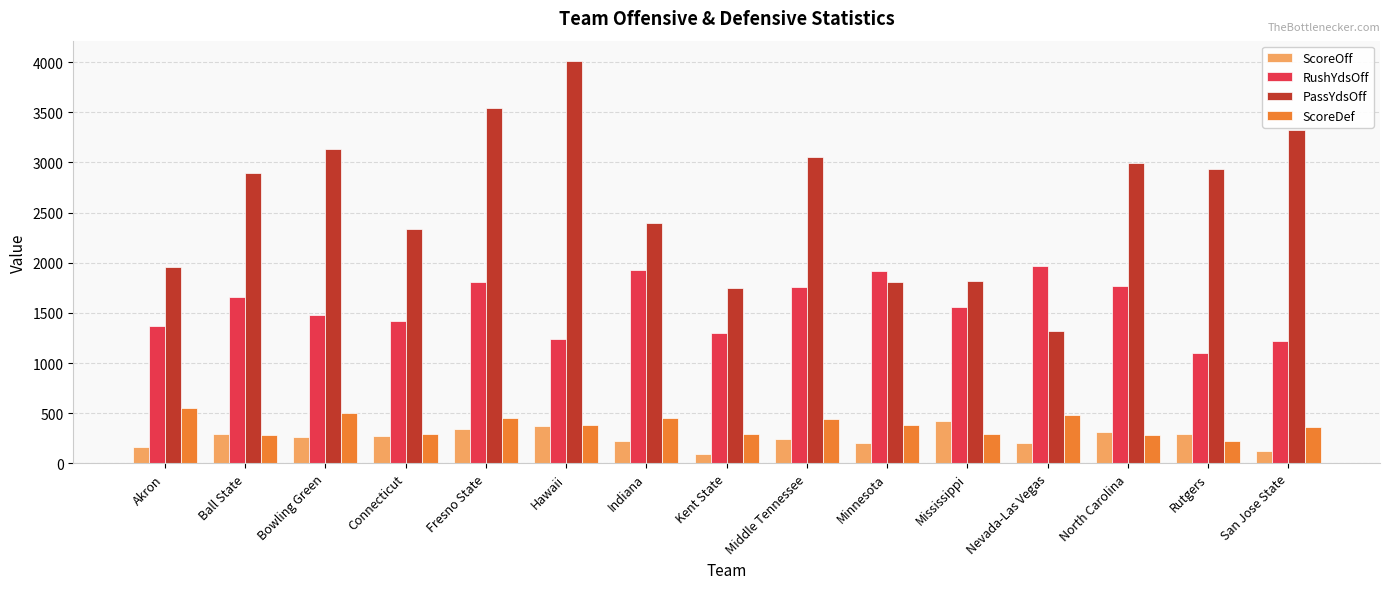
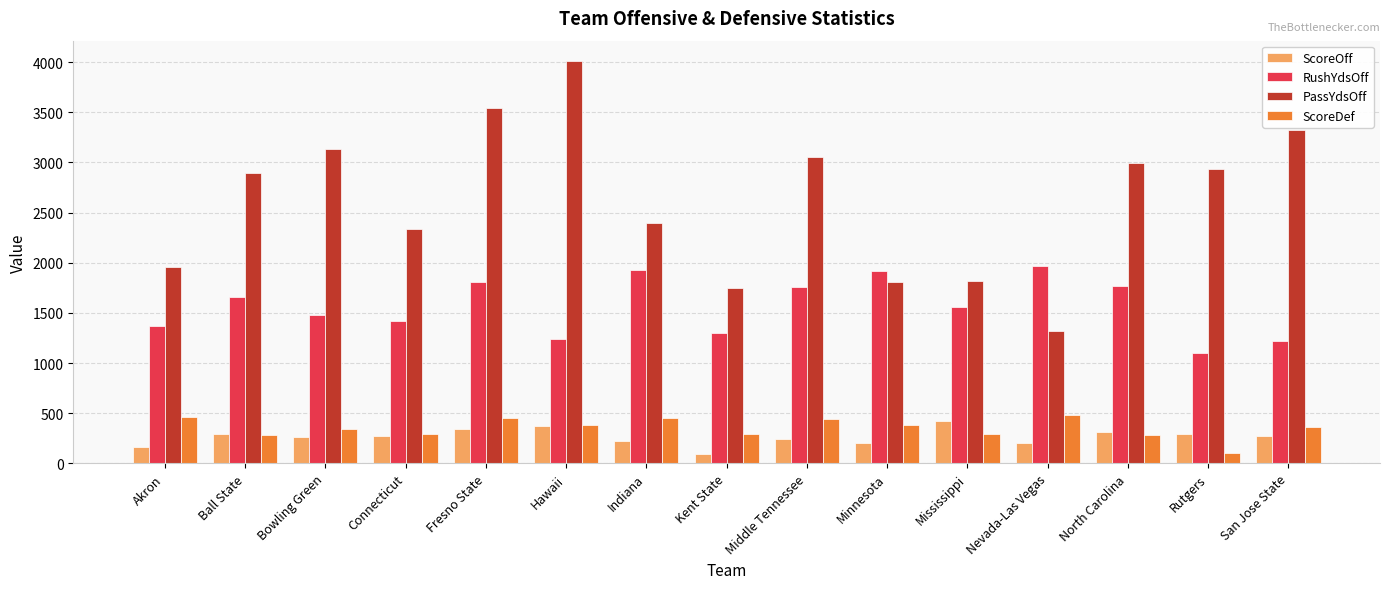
ScoreDef, Akron: 550 -> 460
ScoreDef, Bowling Green: 500 -> 350
ScoreDef, Rutgers: 230 -> 100
ScoreOff, San Jose State: 120 -> 280
